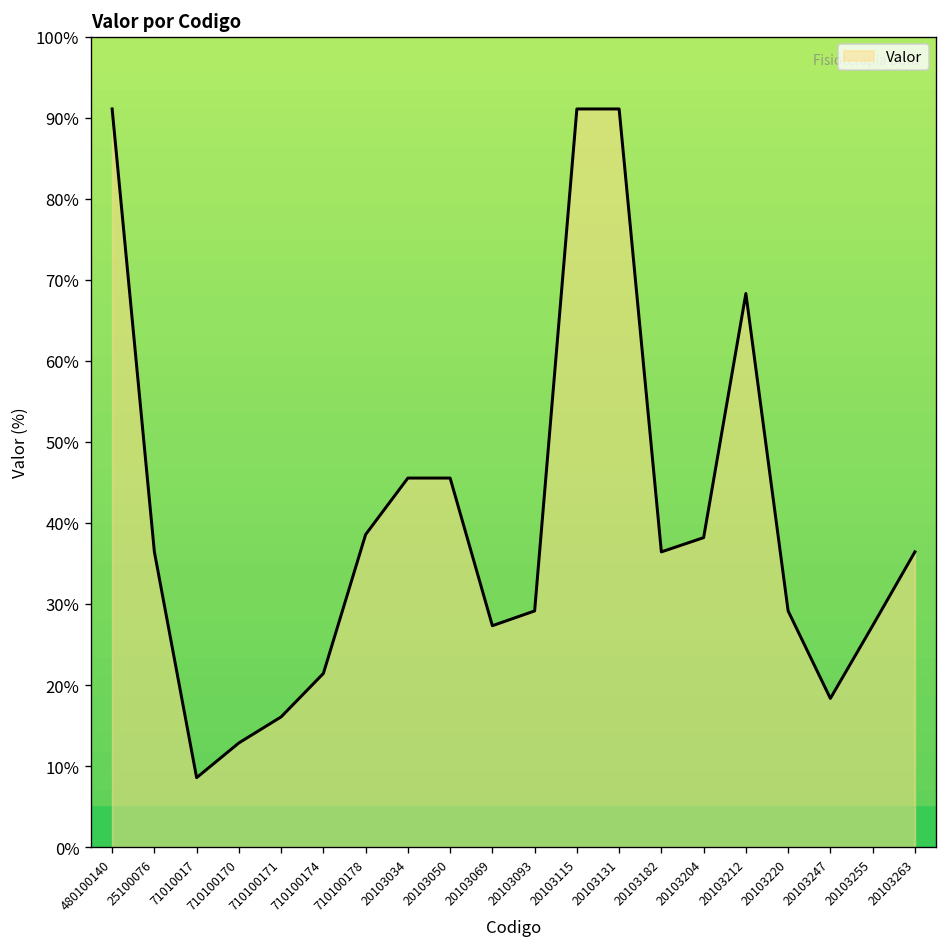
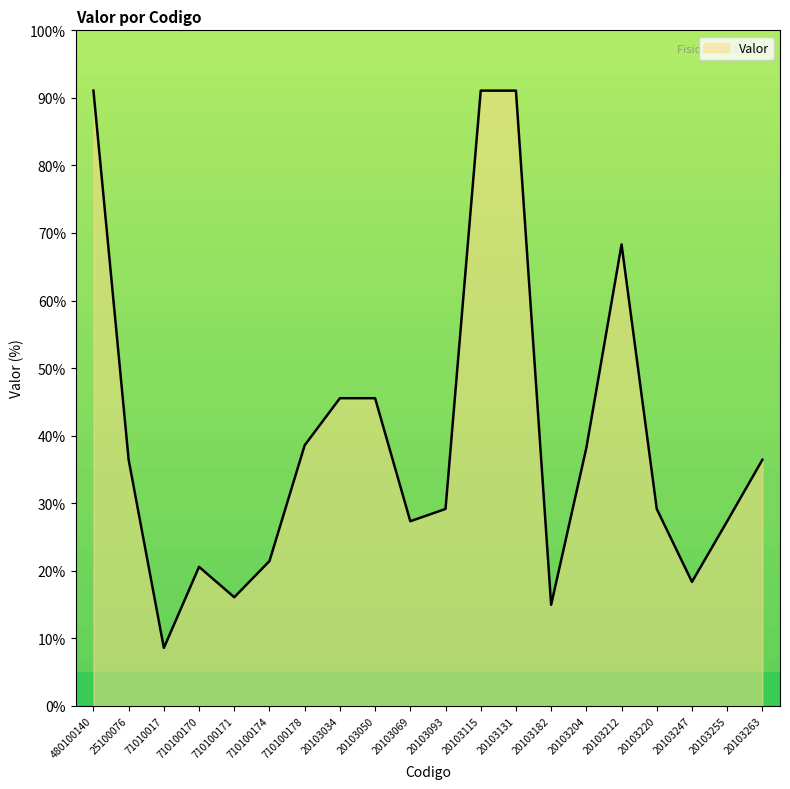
710100170: 13% -> 21%
20103182: 36% -> 15%
